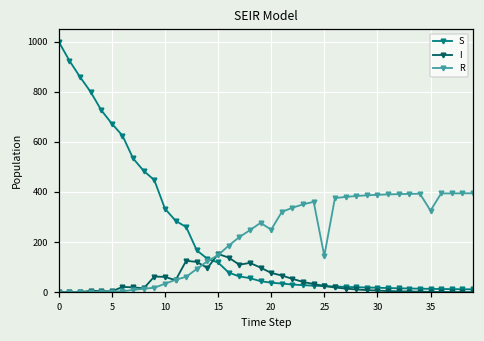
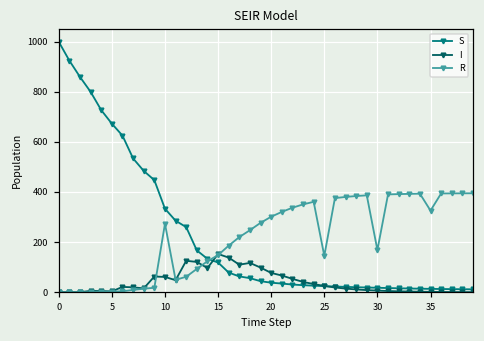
R, 10: 30 -> 270
R, 20: 250 -> 300
R, 30: 390 -> 170
